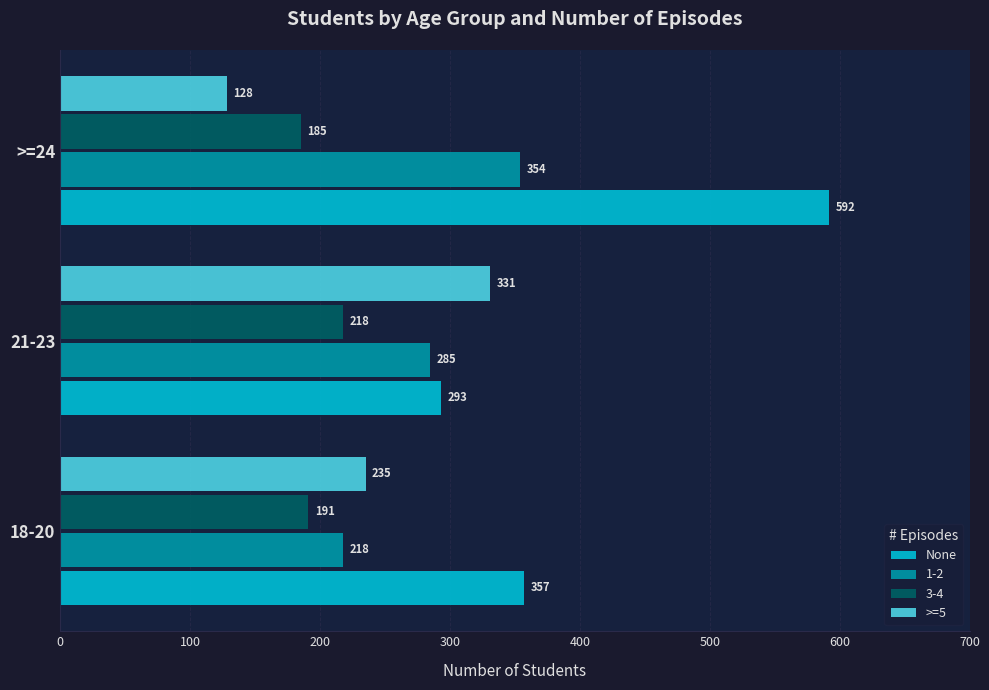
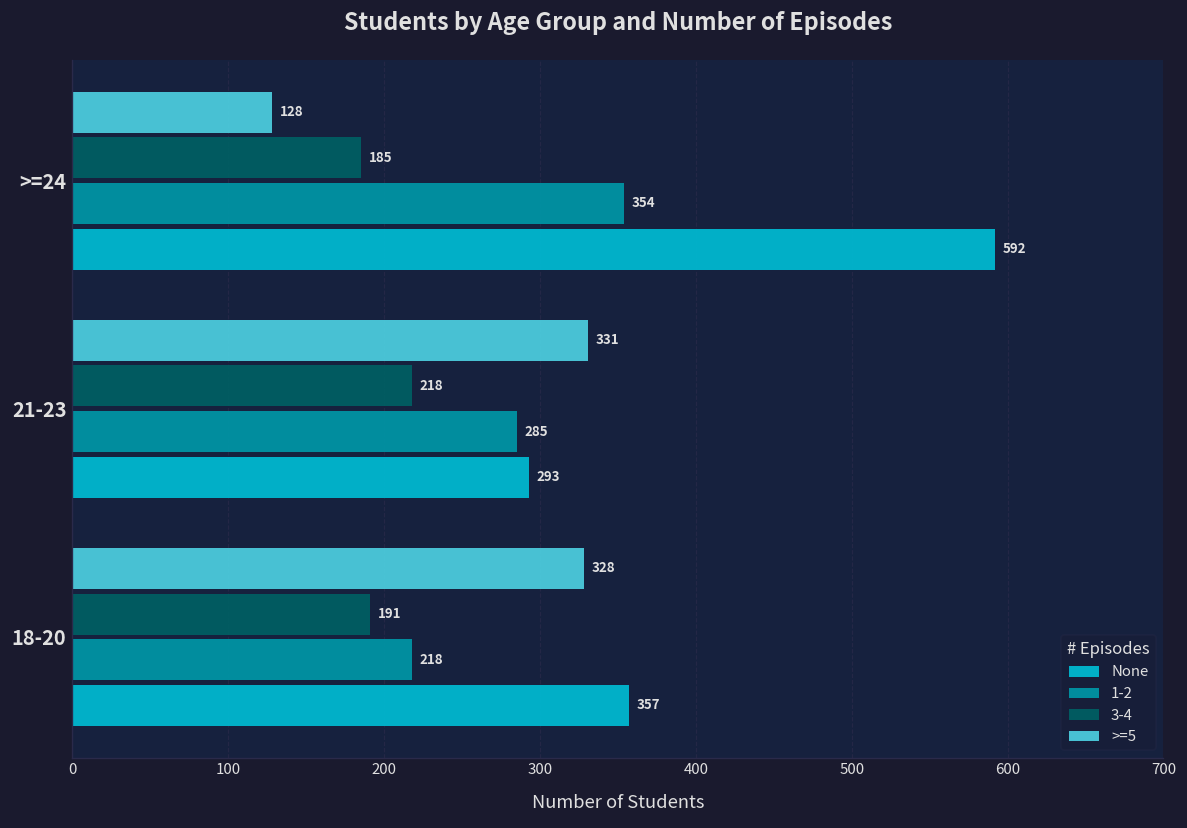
>=5, 18-20: 235 -> 328
